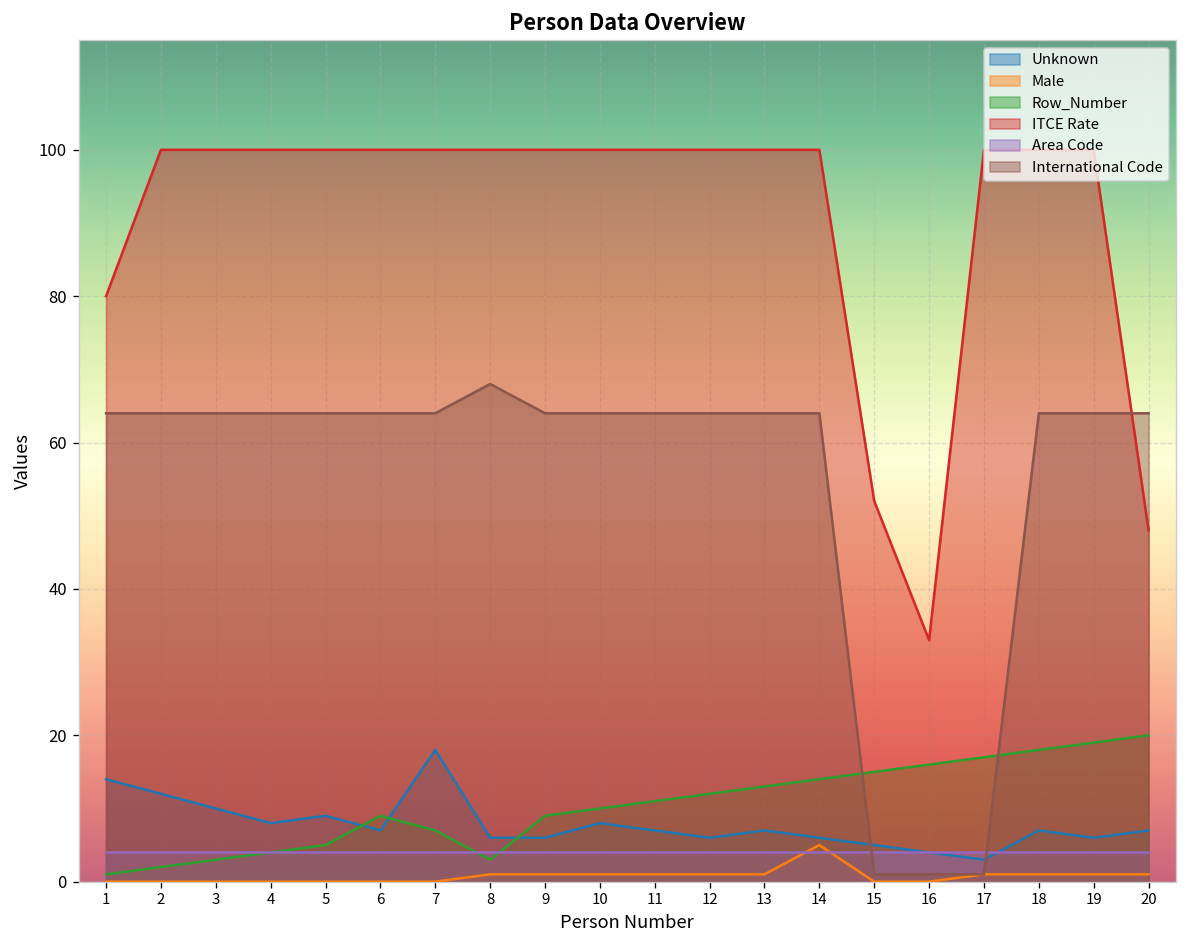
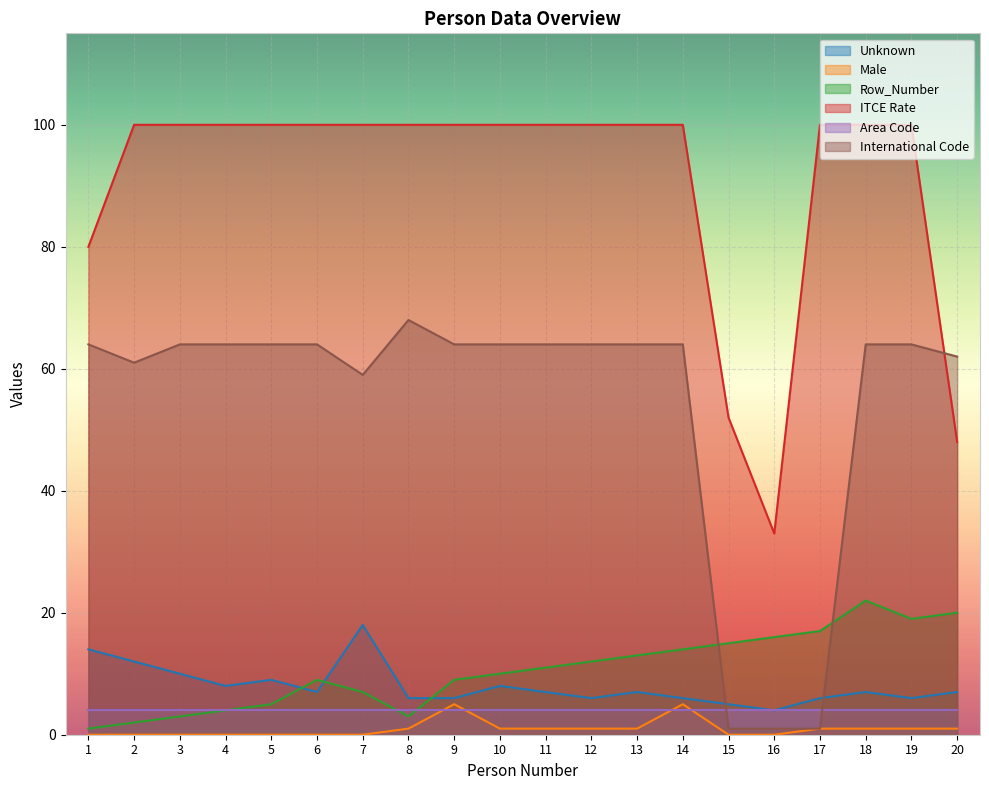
International Code, 2: 64 -> 61
International Code, 7: 64 -> 59
Male, 9: 1 -> 5
Unknown, 17: 3 -> 6
Row_Number, 18: 18 -> 22
International Code, 20: 64 -> 62
